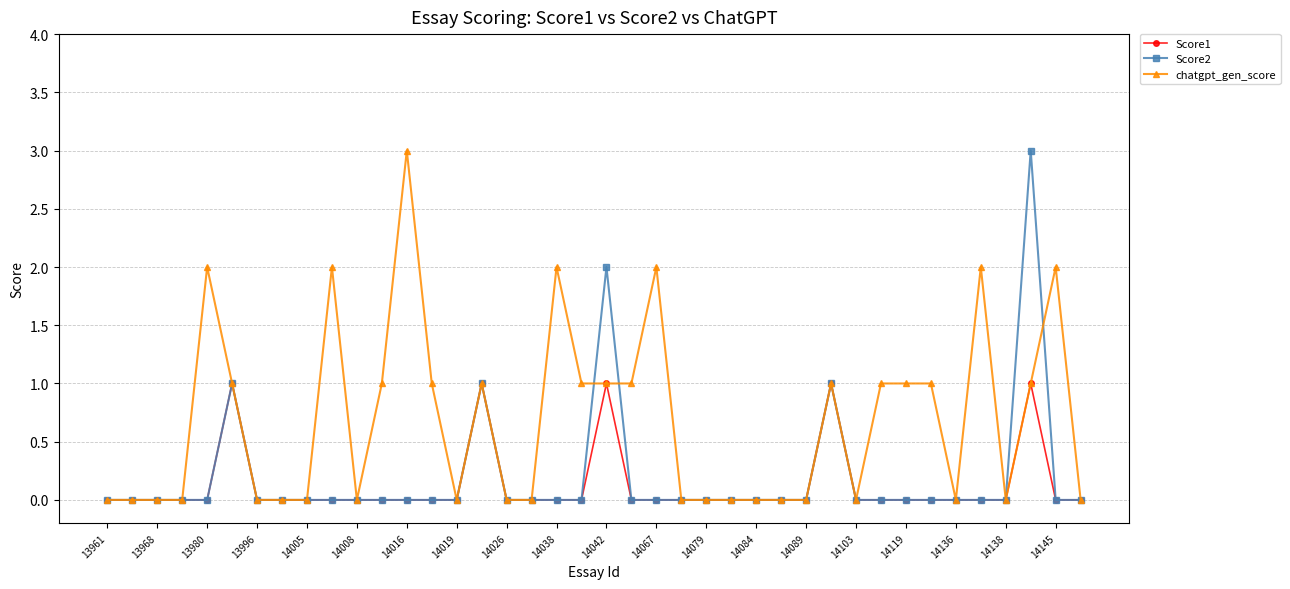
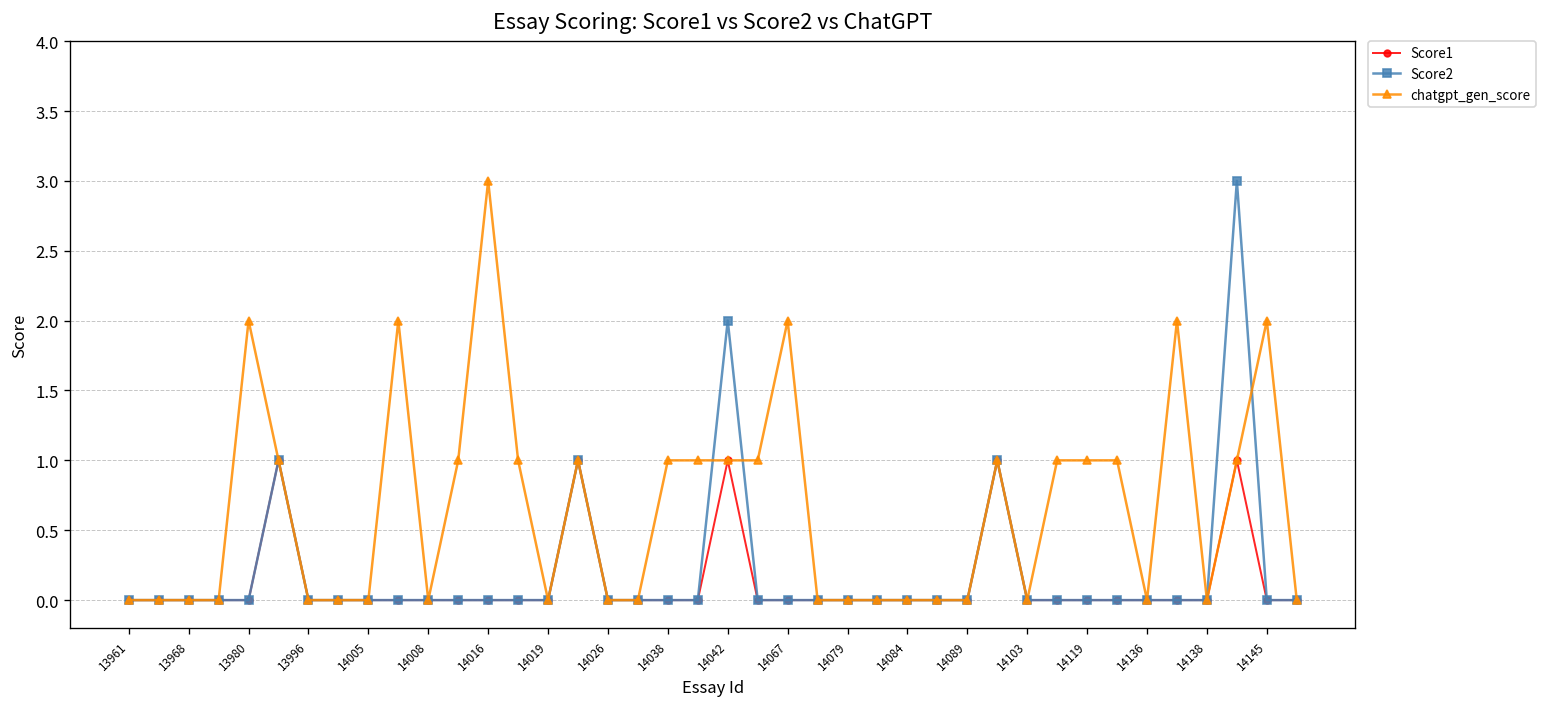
chatgpt_gen_score, 14038: 2 -> 1
